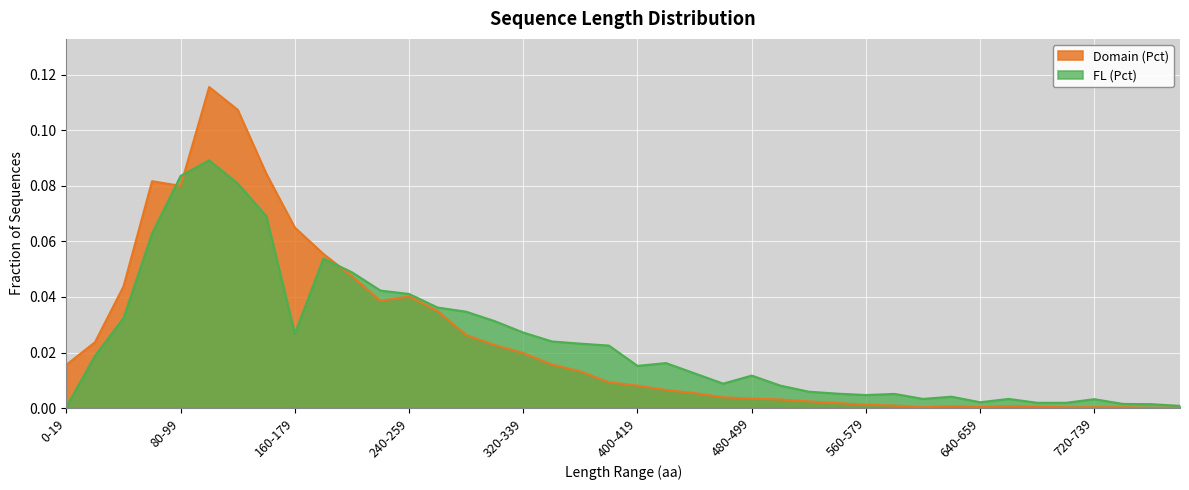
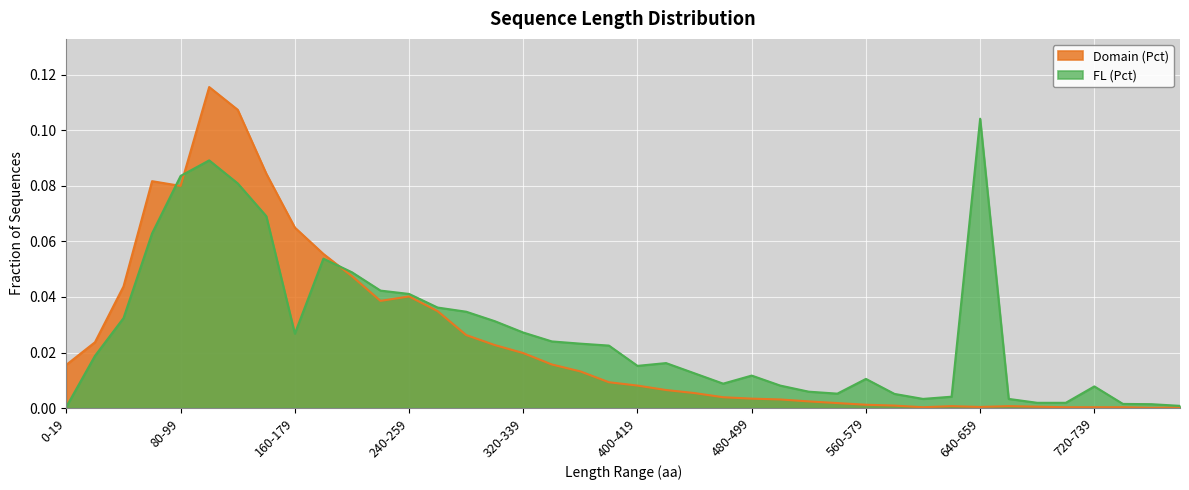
FL (Pct), 560-579: 0.005 -> 0.011
FL (Pct), 640-659: 0.002 -> 0.104
FL (Pct), 720-739: 0.003 -> 0.008
